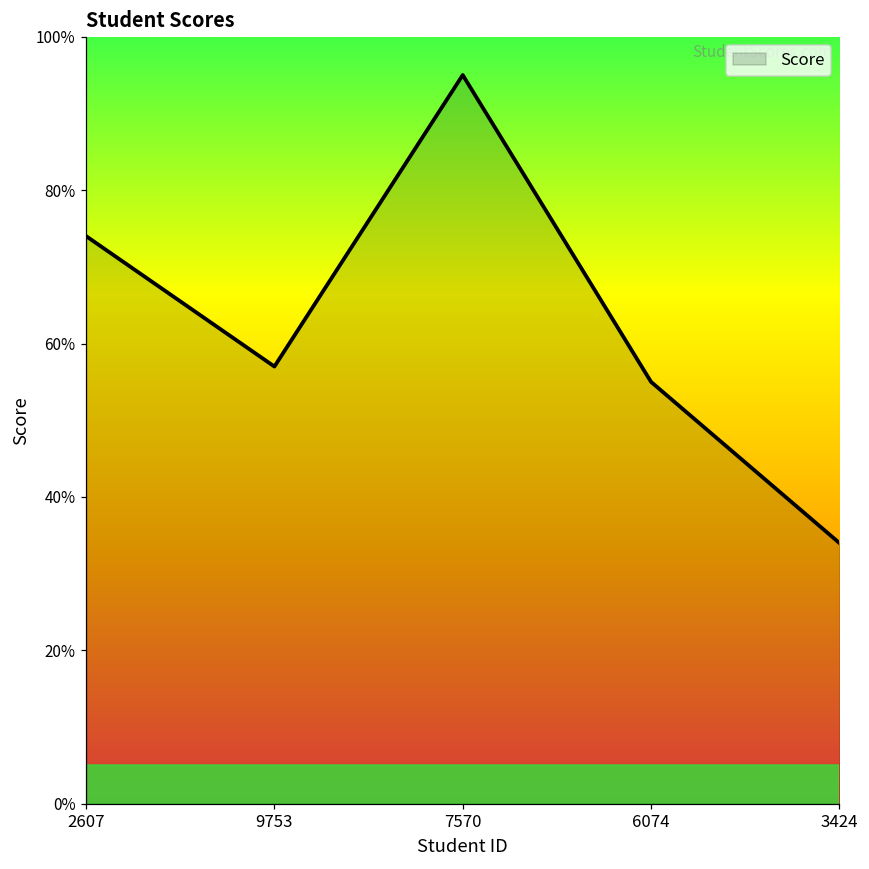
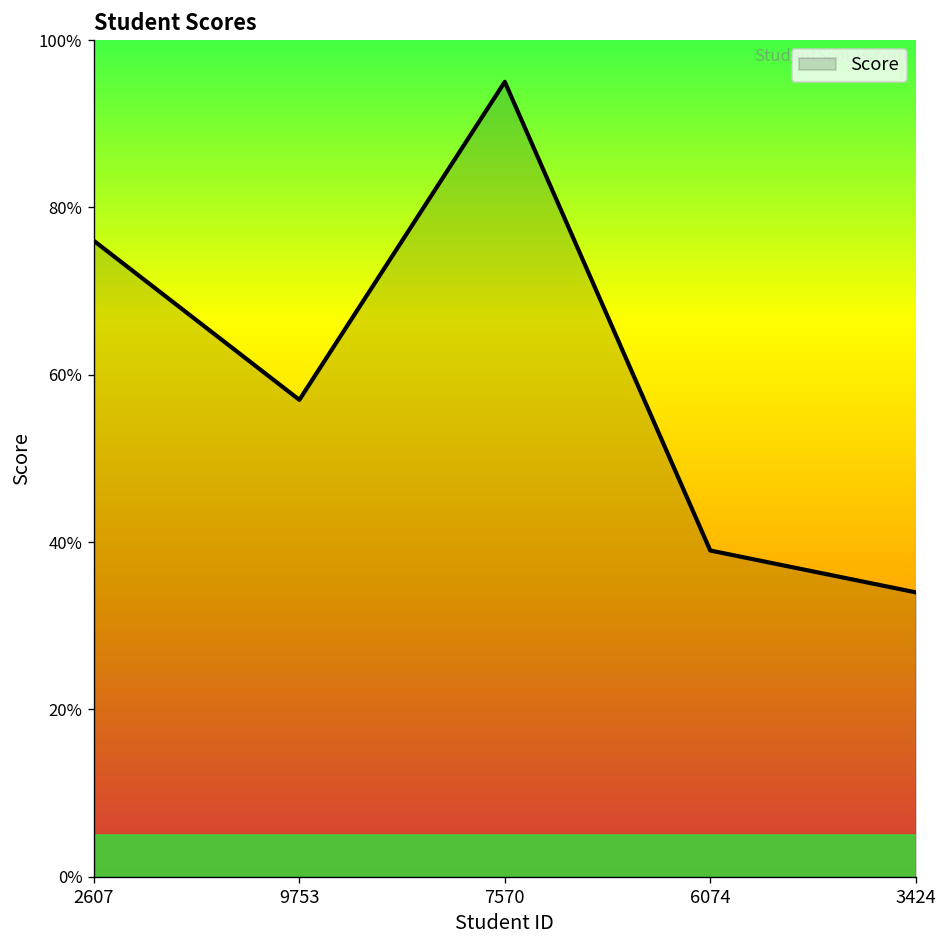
2607: 74% -> 76%
6074: 55% -> 39%
